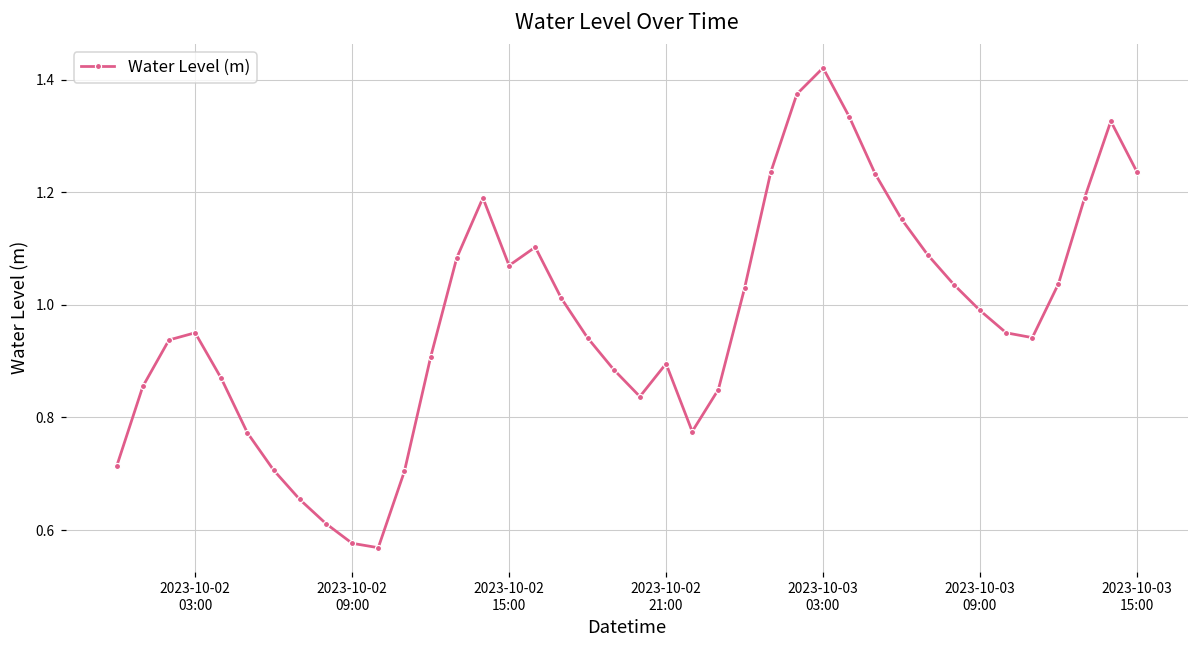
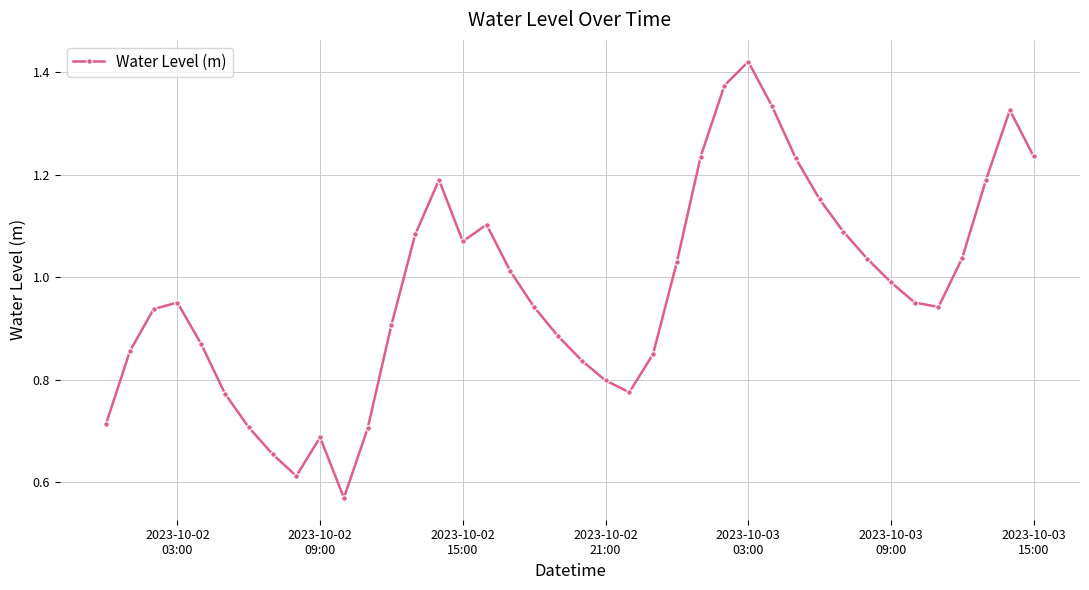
2023-10-02 09:00: 0.58 -> 0.69
2023-10-02 21:00: 0.90 -> 0.80
